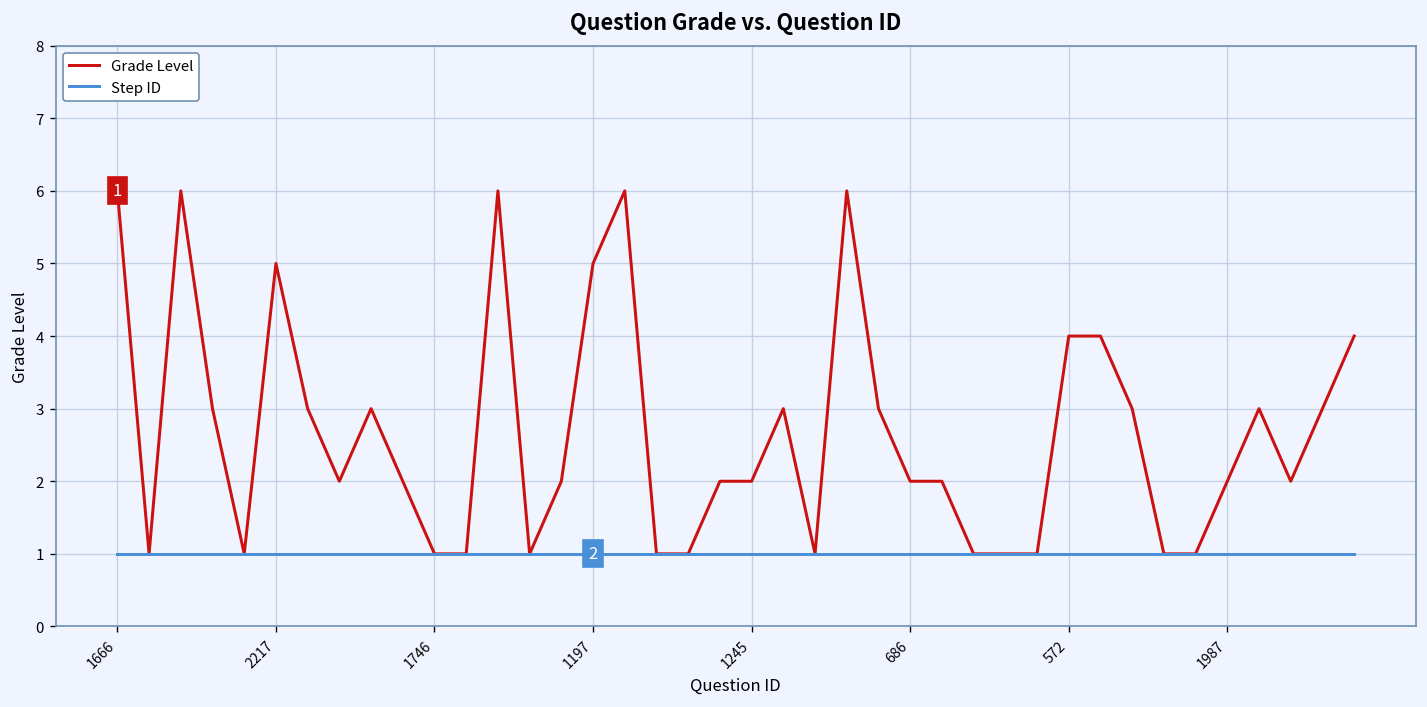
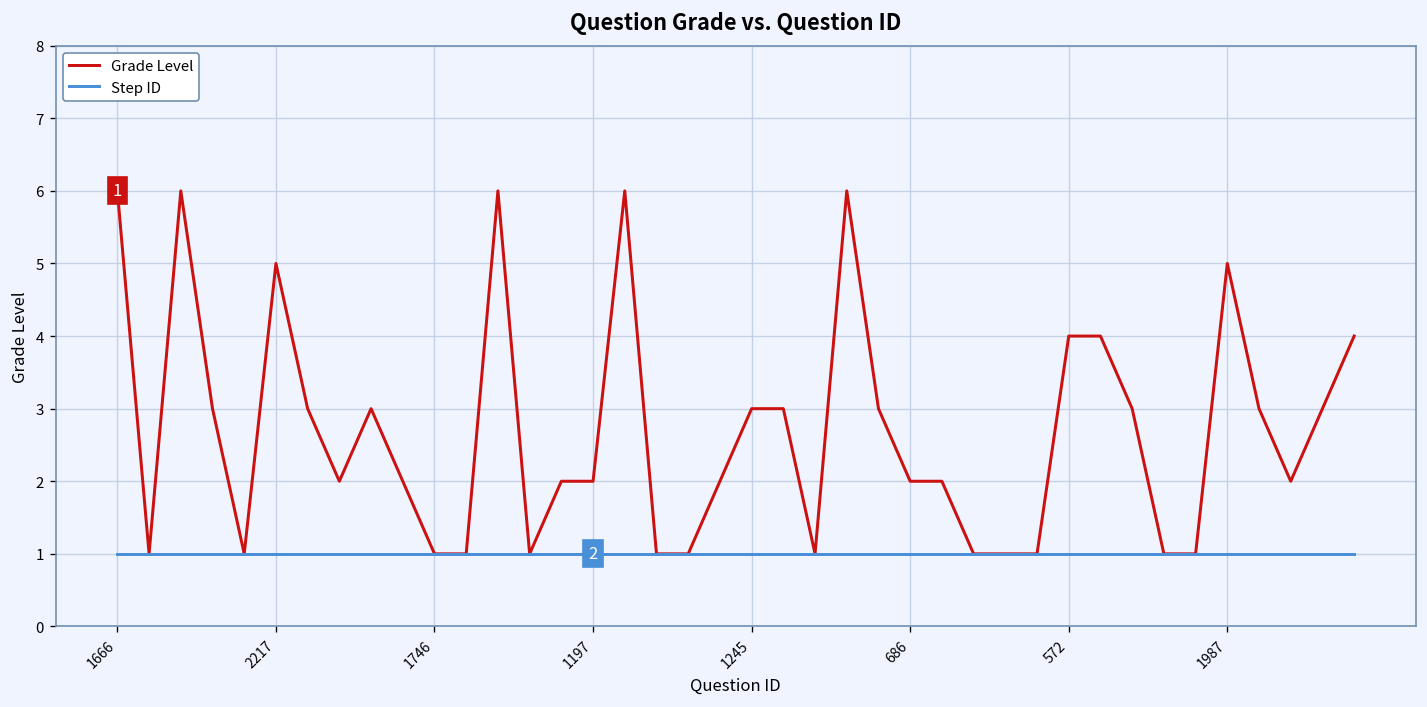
Grade Level, 1197: 5 -> 2
Grade Level, 1245: 2 -> 3
Grade Level, 1987: 2 -> 5
